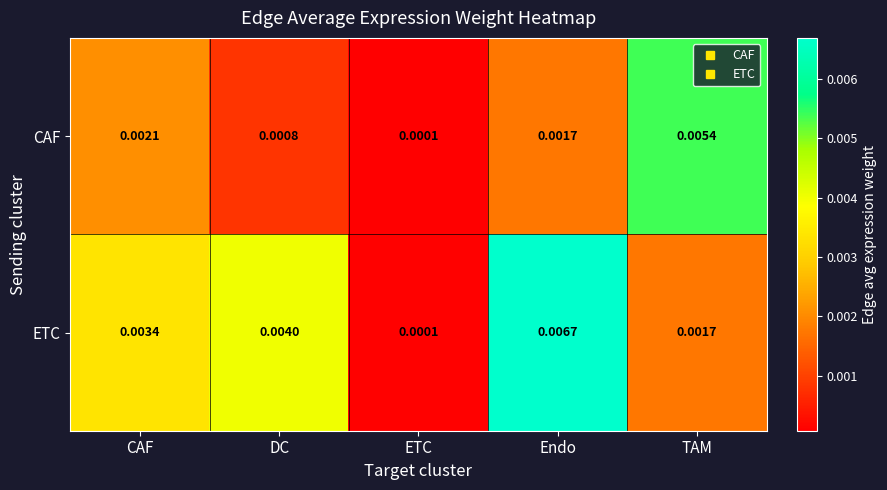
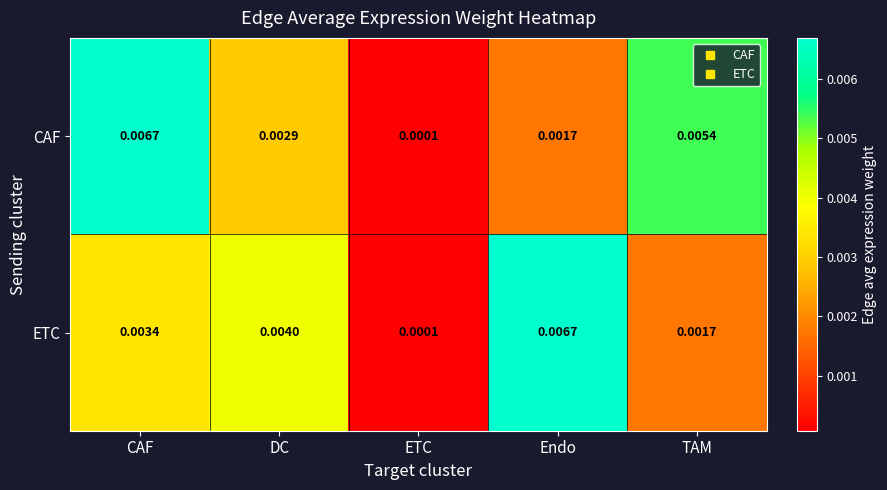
CAF, CAF: 0.0021 -> 0.0067
CAF, DC: 0.0008 -> 0.0029
